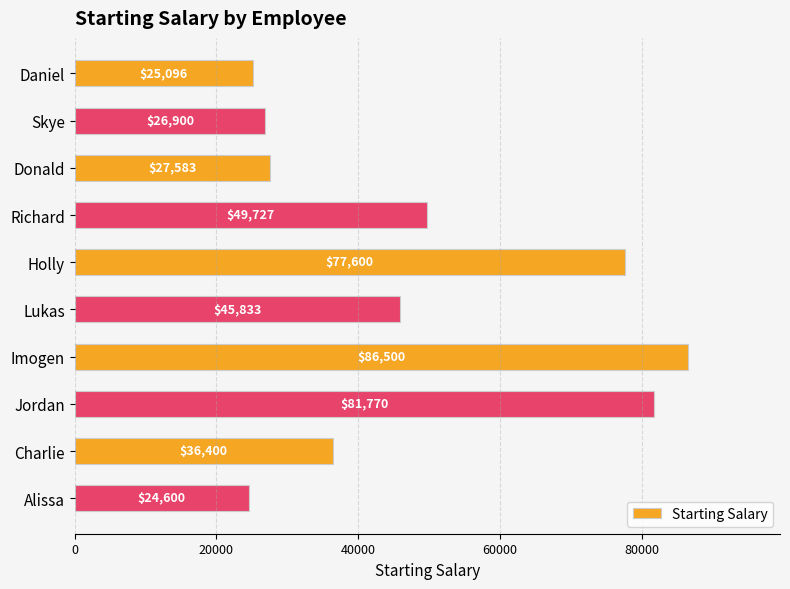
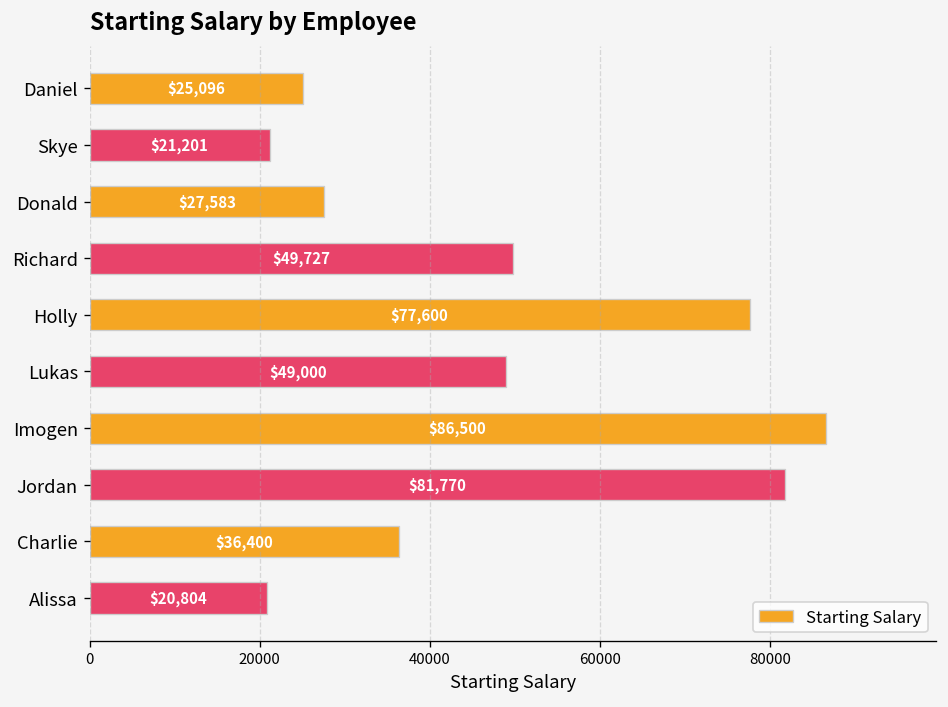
Skye: $26,900 -> $21,201
Lukas: $45,833 -> $49,000
Alissa: $24,600 -> $20,804
